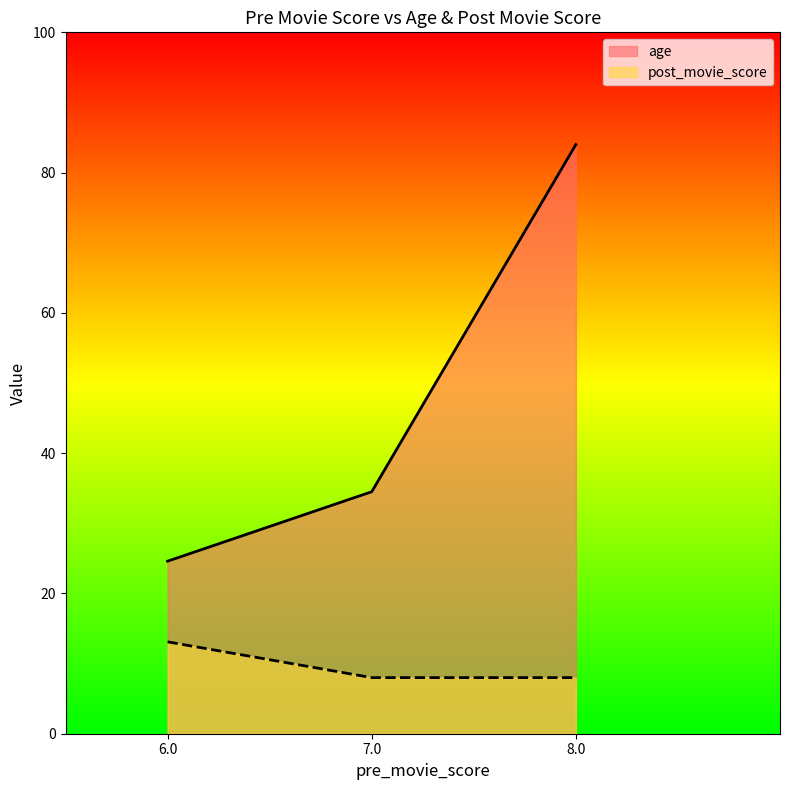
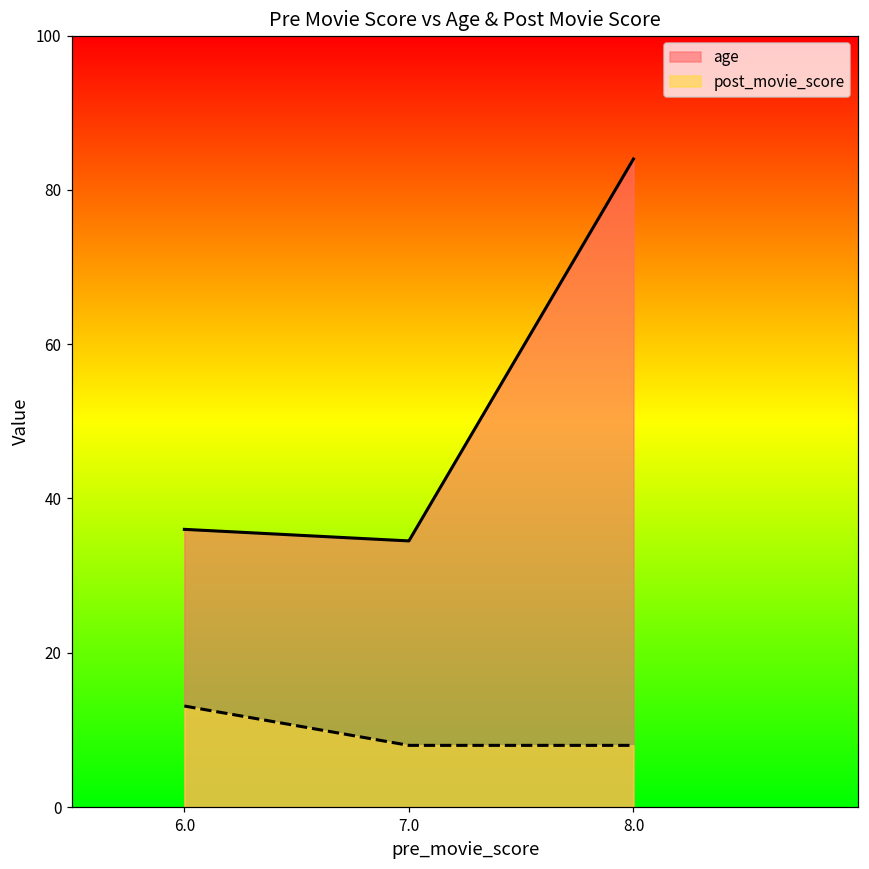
age, 6.0: 25 -> 36
